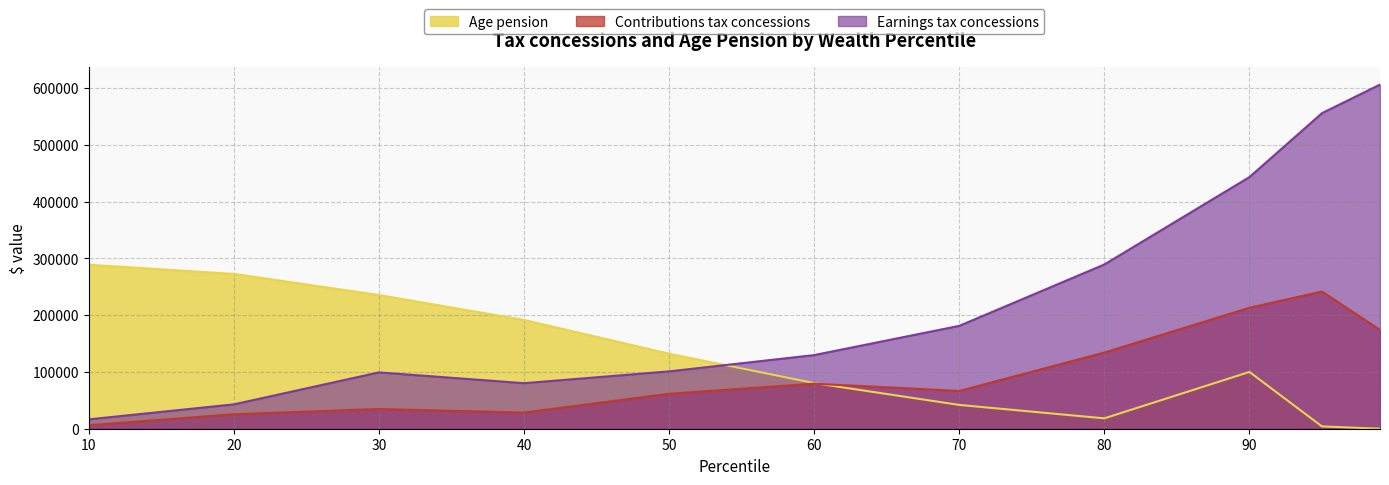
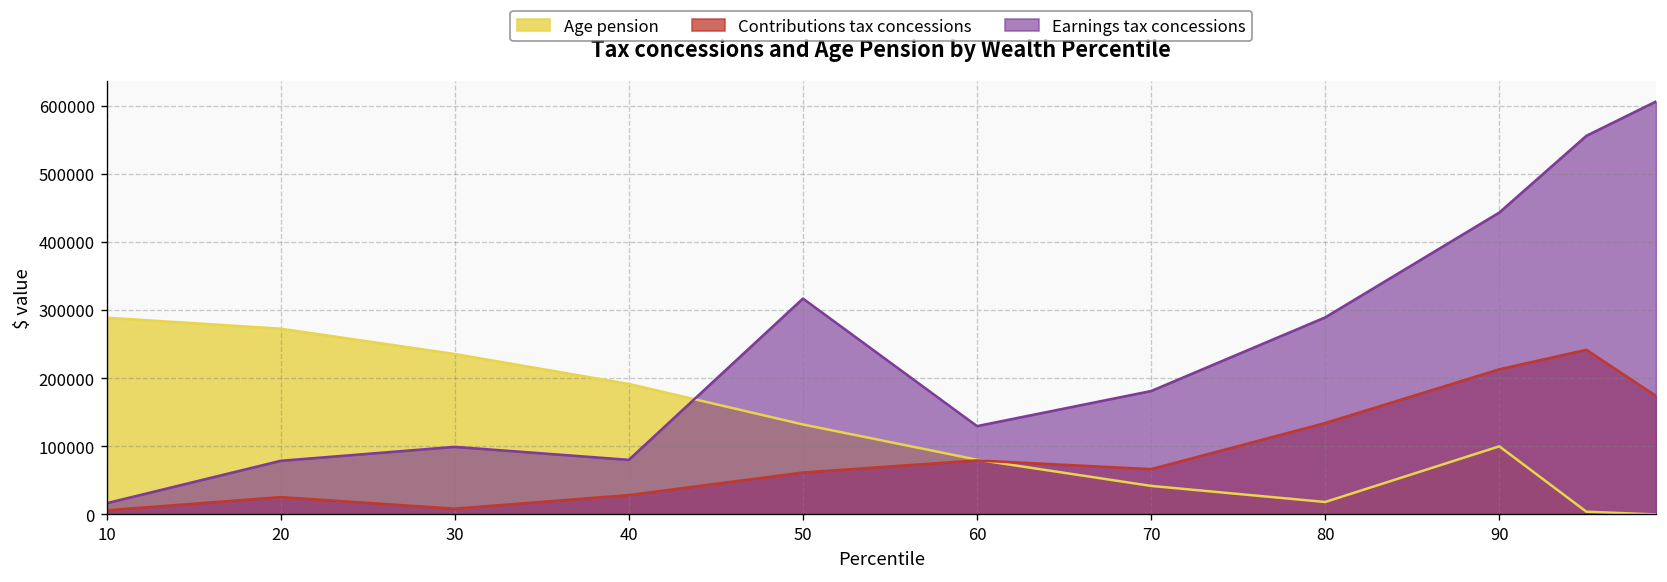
Earnings tax concessions, 20: 40000 -> 80000
Contributions tax concessions, 30: 30000 -> 10000
Earnings tax concessions, 50: 100000 -> 320000
